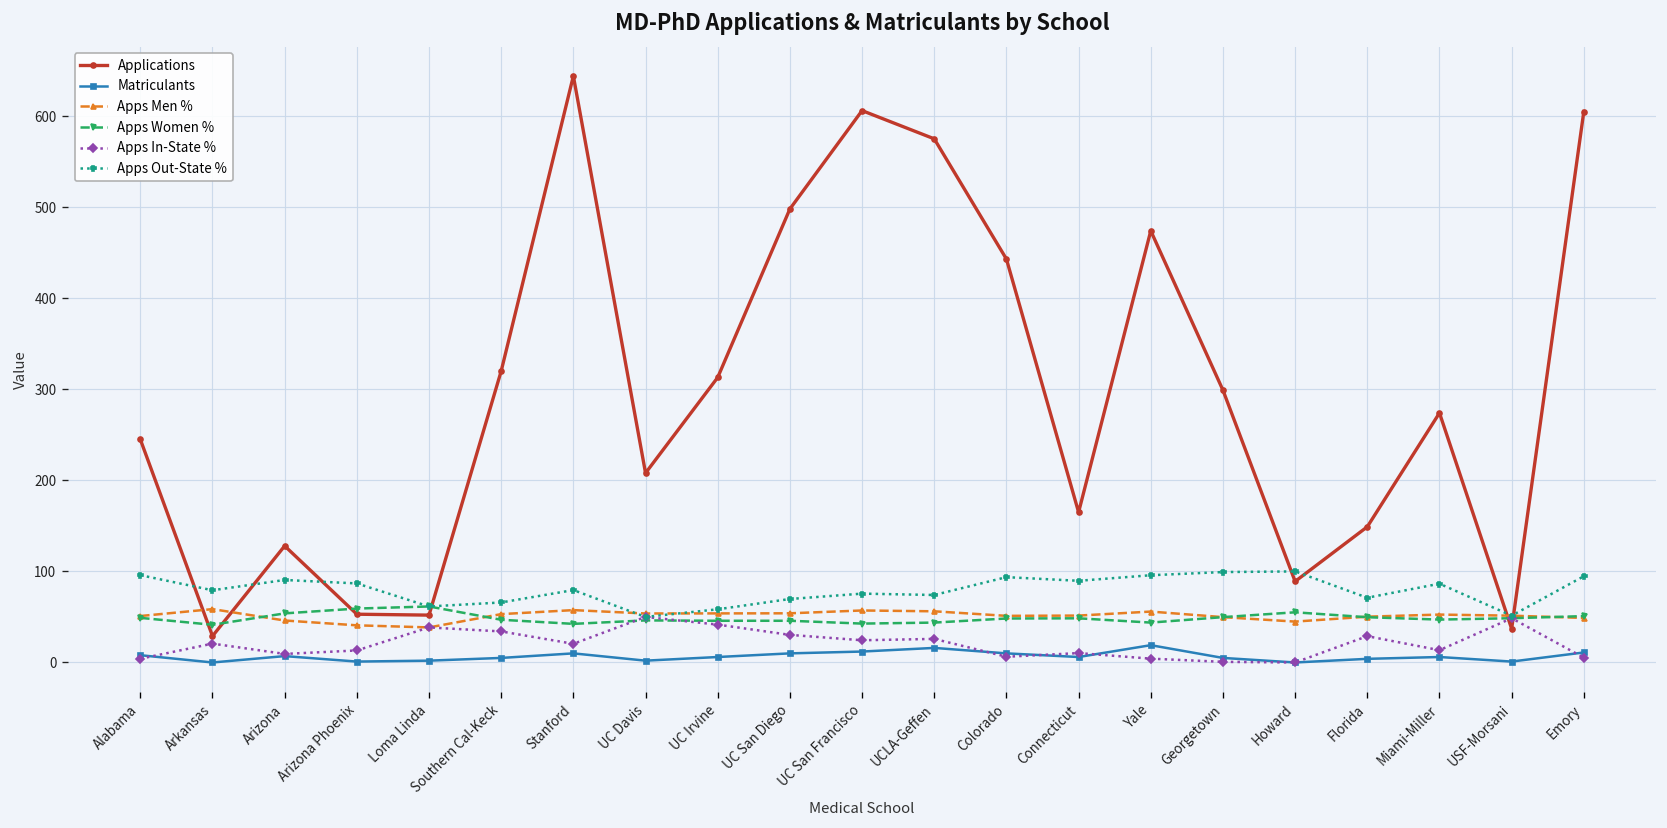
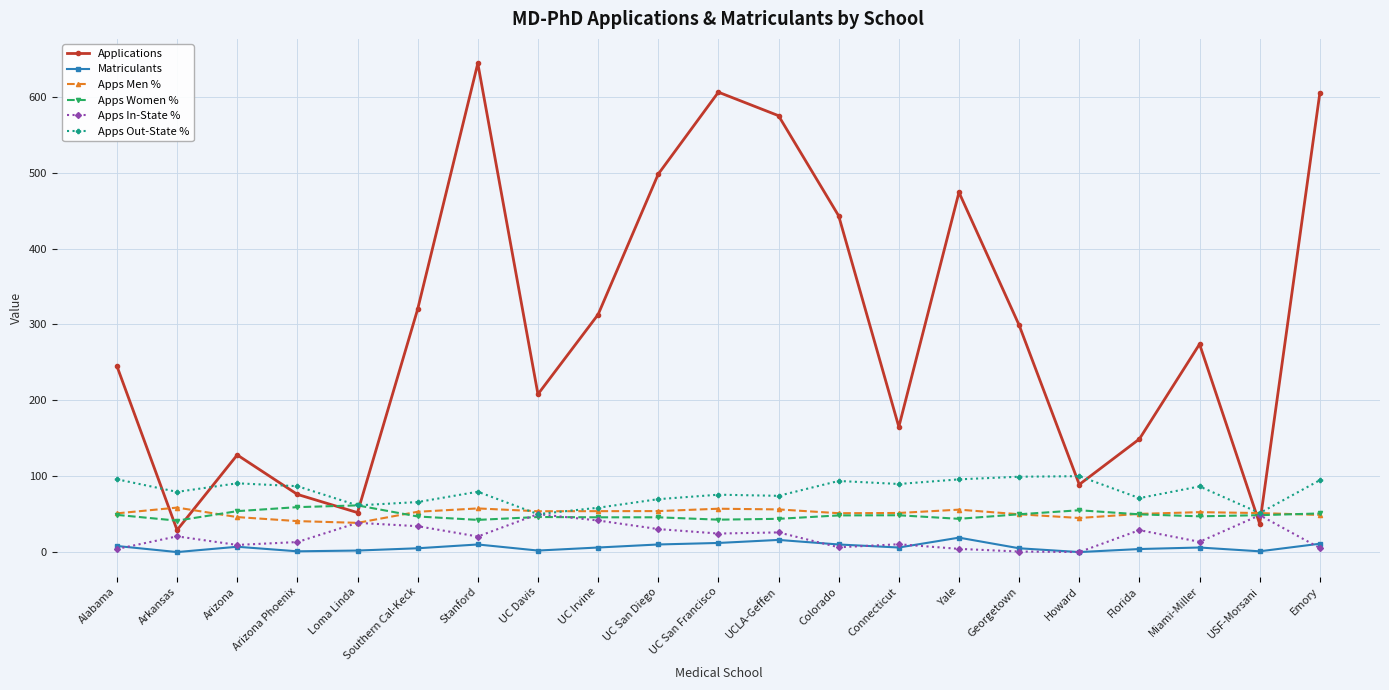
Applications, Arizona Phoenix: 50 -> 80
